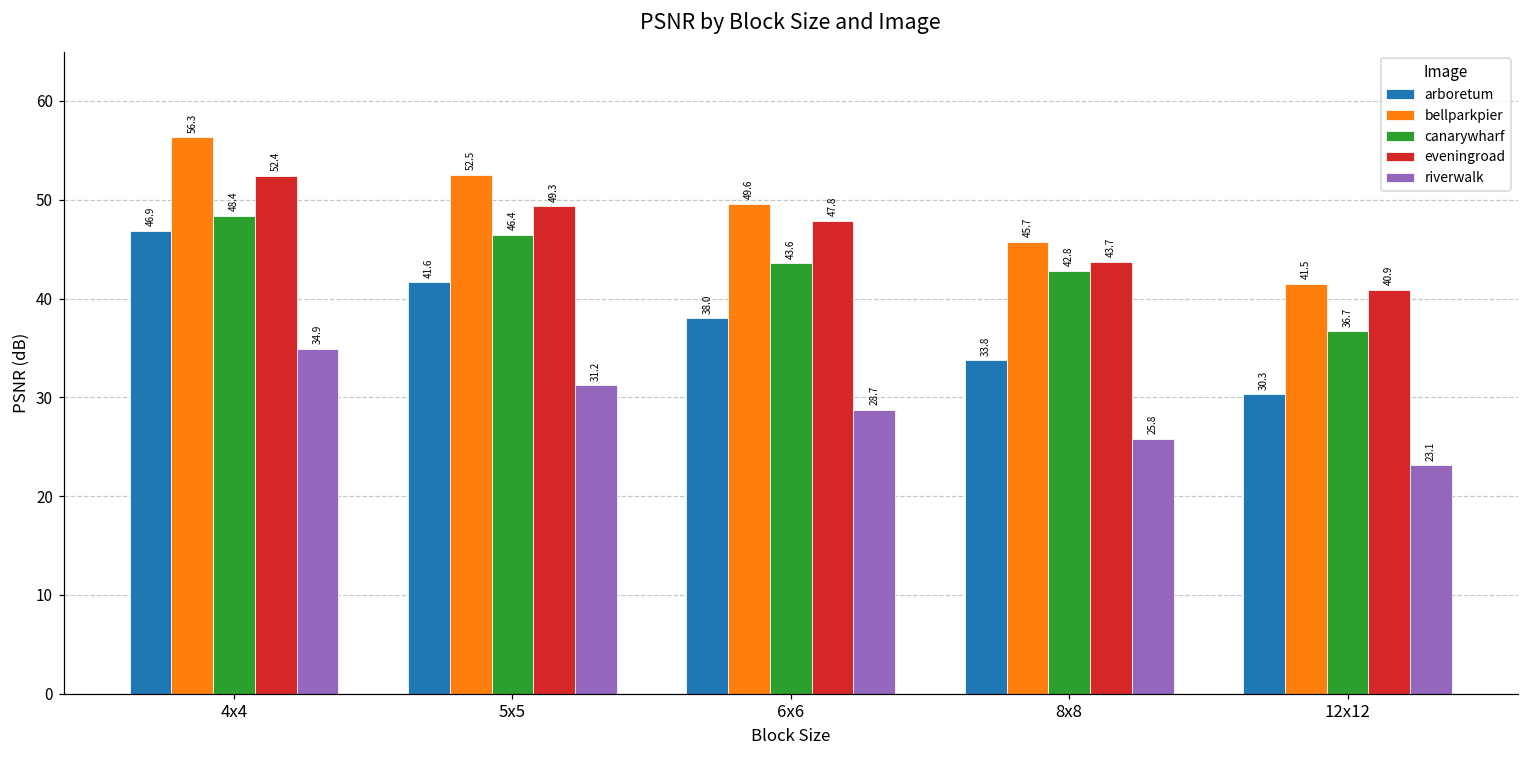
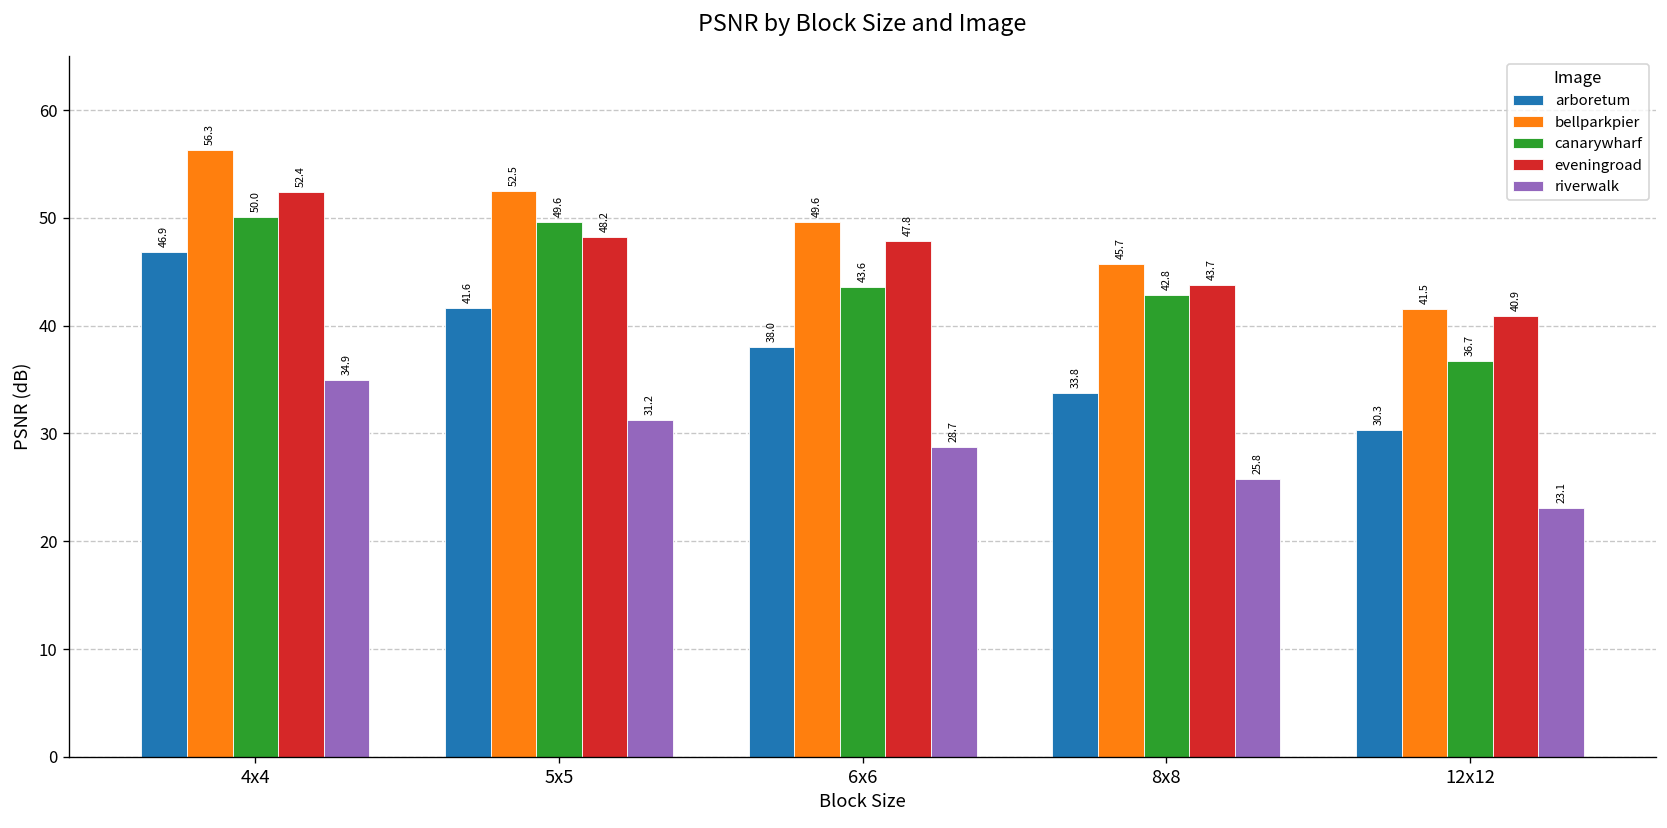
canarywharf, 4x4: 48.4 -> 50.0
canarywharf, 5x5: 46.4 -> 49.6
eveningroad, 5x5: 49.3 -> 48.2
